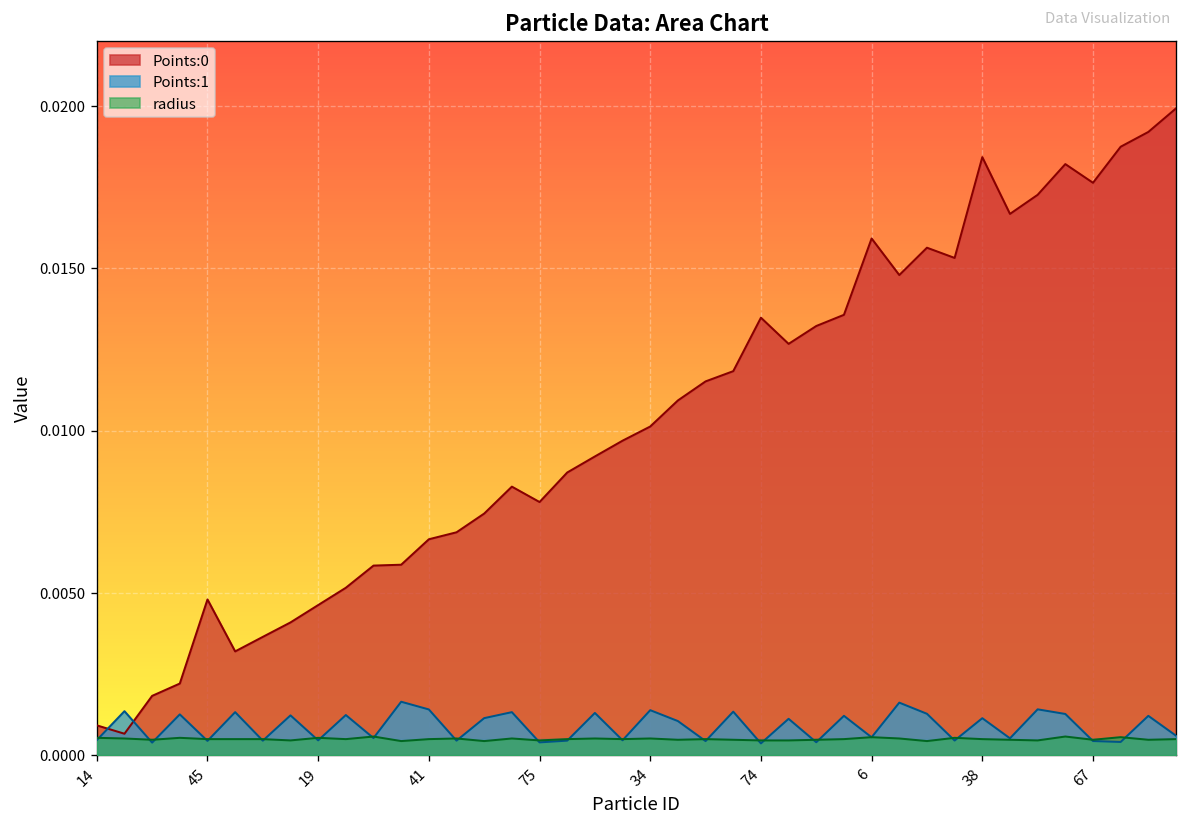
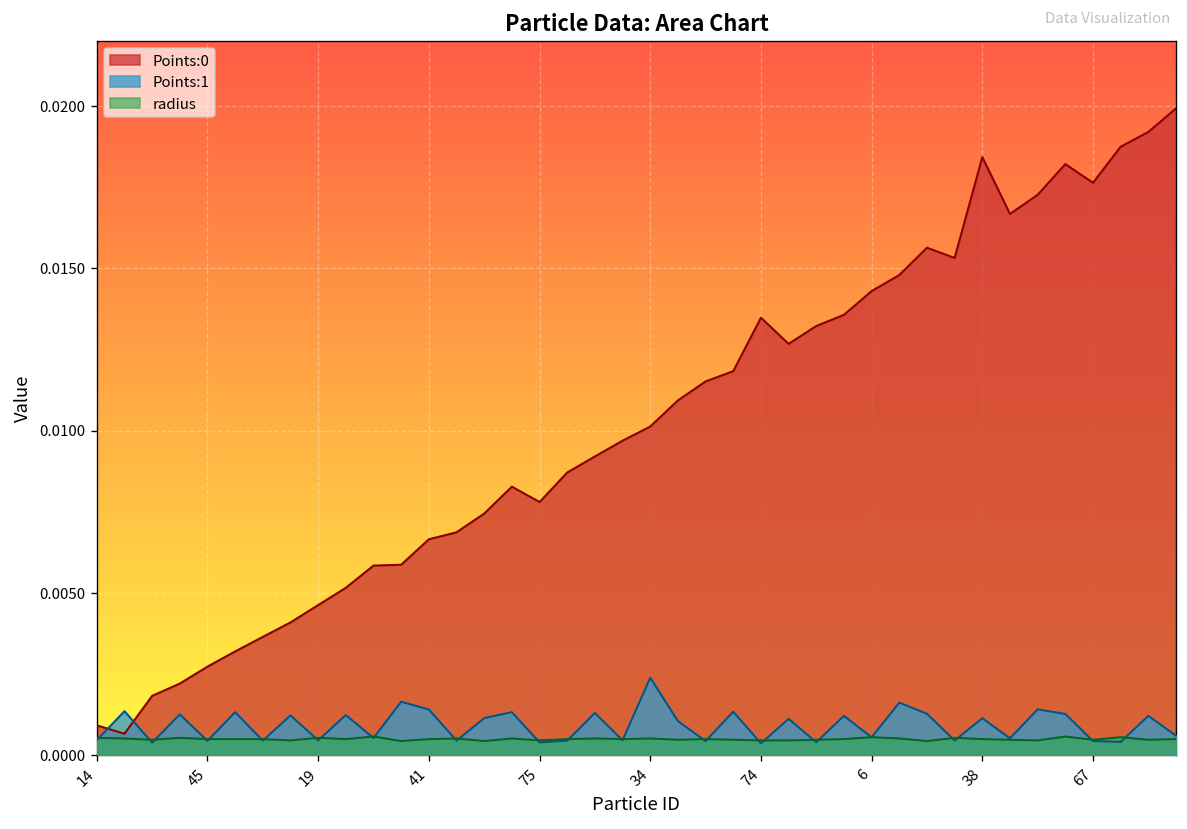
Points:0, 45: 0.0048 -> 0.0027
Points:1, 34: 0.0014 -> 0.0024
Points:0, 6: 0.0159 -> 0.0143
